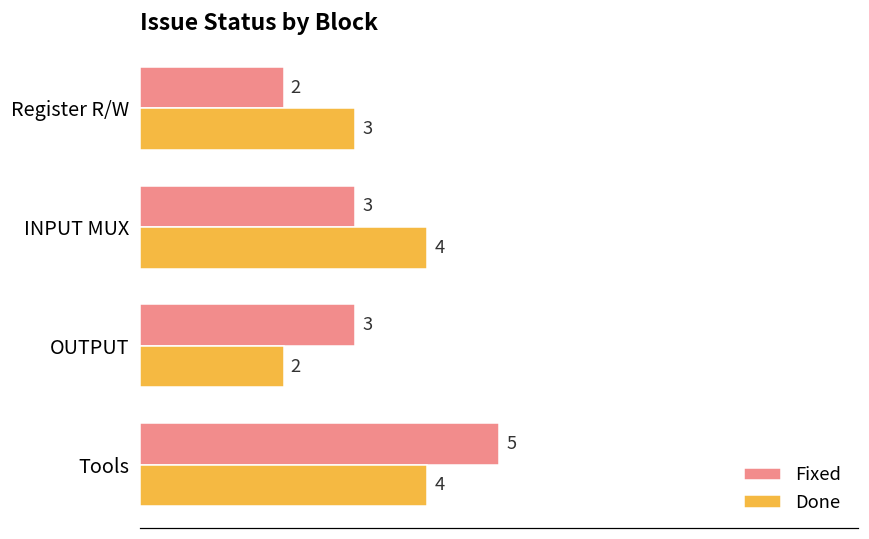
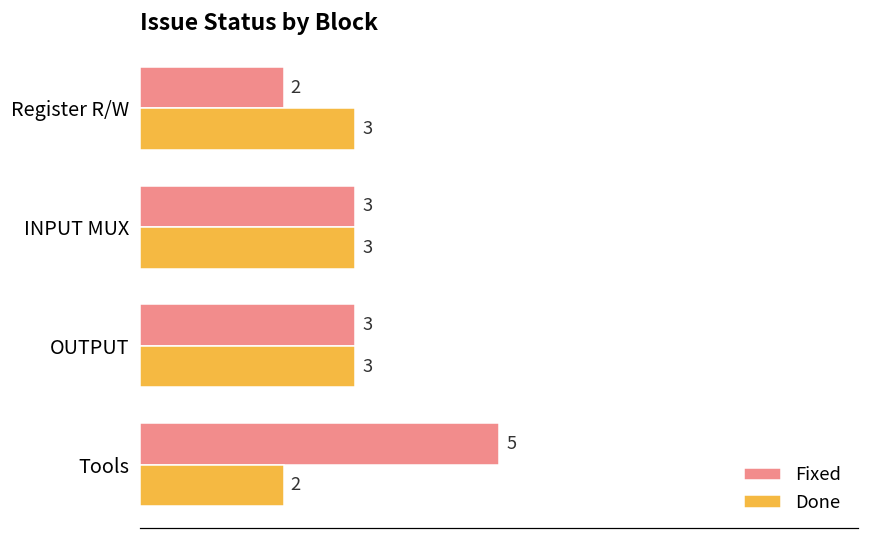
Done, INPUT MUX: 4 -> 3
Done, OUTPUT: 2 -> 3
Done, Tools: 4 -> 2
